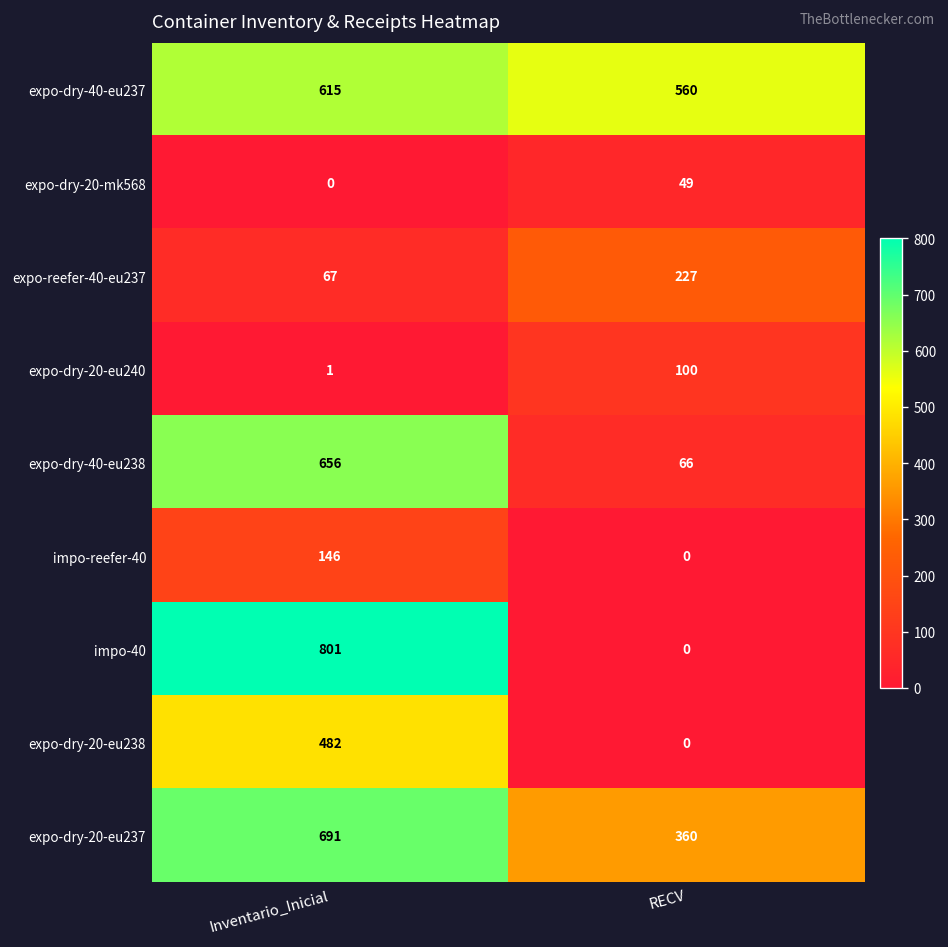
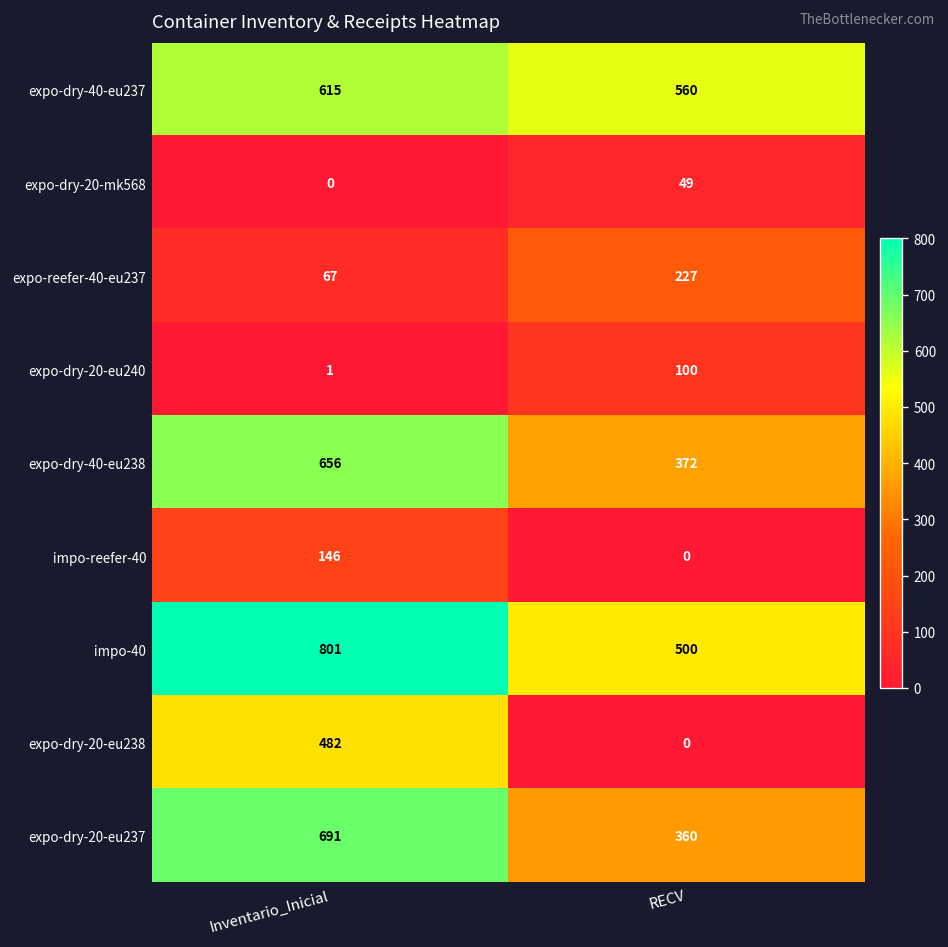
expo-dry-40-eu238, RECV: 66 -> 372
impo-40, RECV: 0 -> 500
